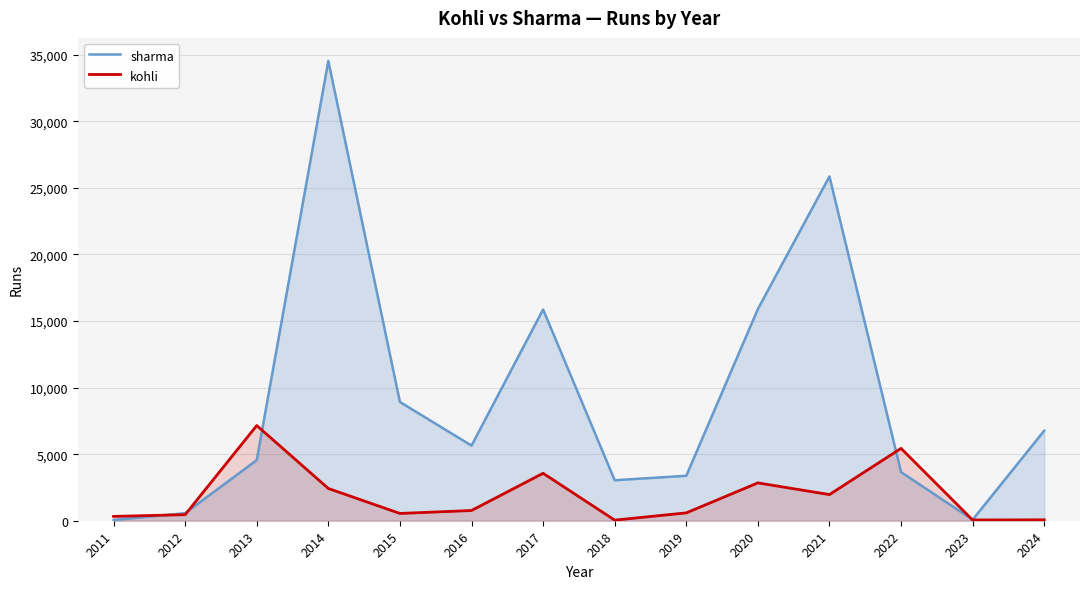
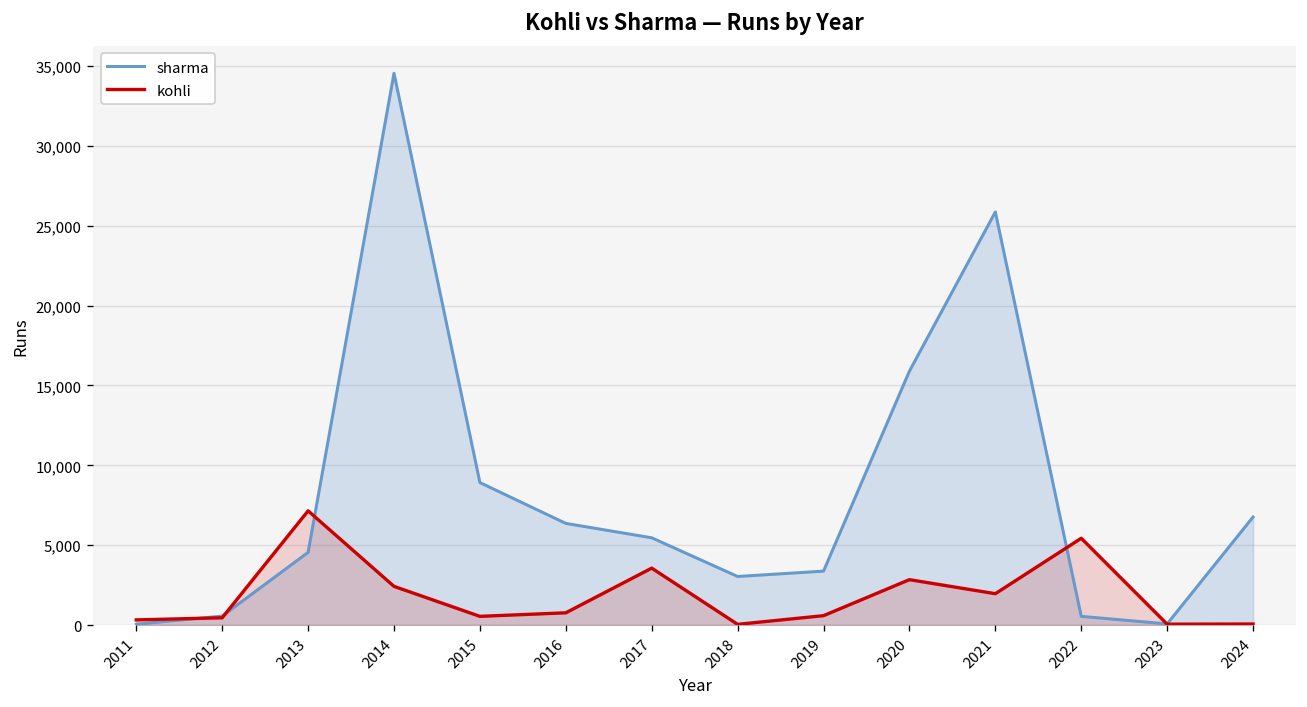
sharma, 2016: 5,600 -> 6,400
sharma, 2017: 15,900 -> 5,500
sharma, 2022: 3,700 -> 500
